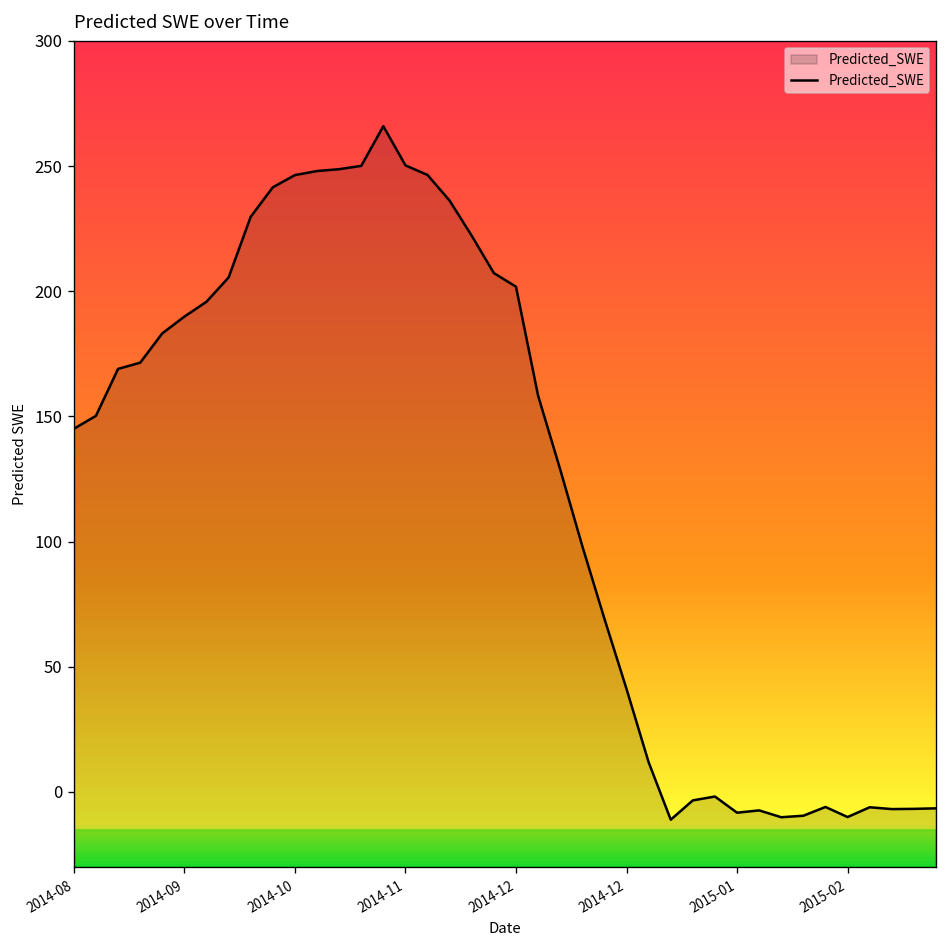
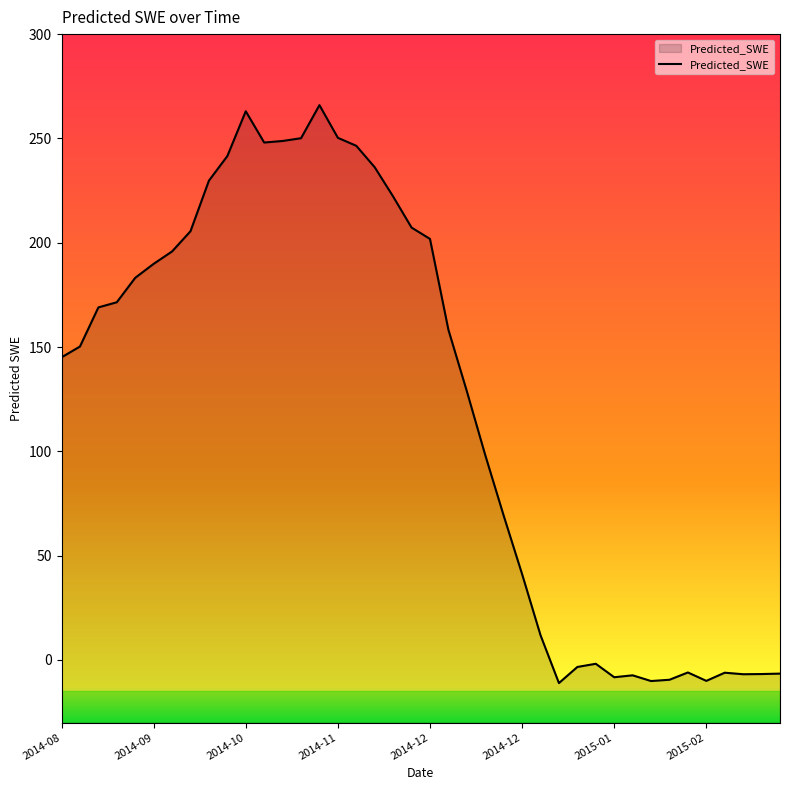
2014-10: 246 -> 263
